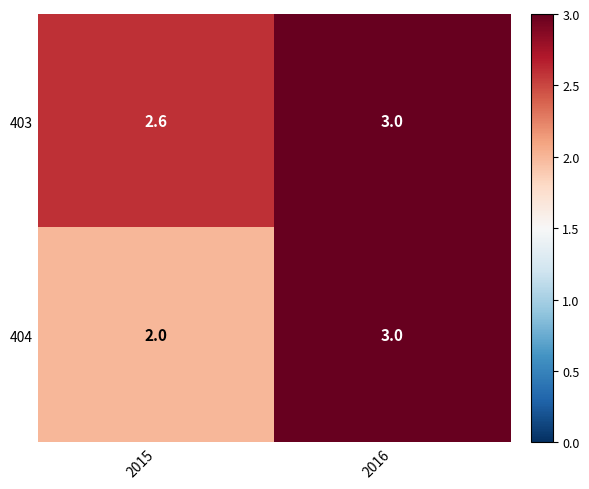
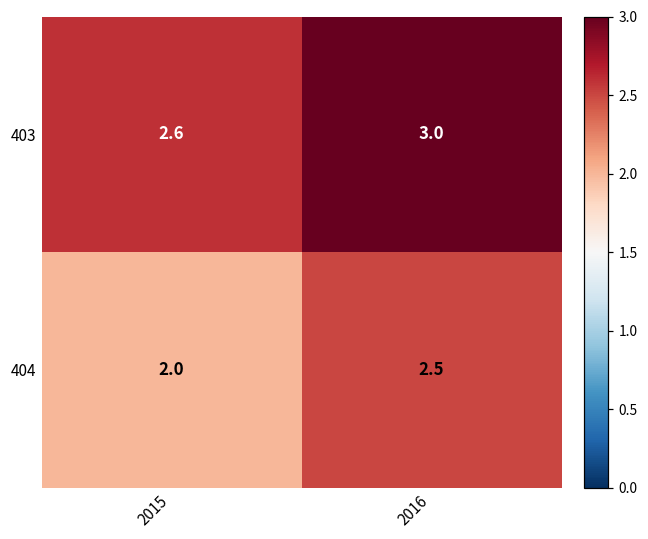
404, 2016: 3.0 -> 2.5
